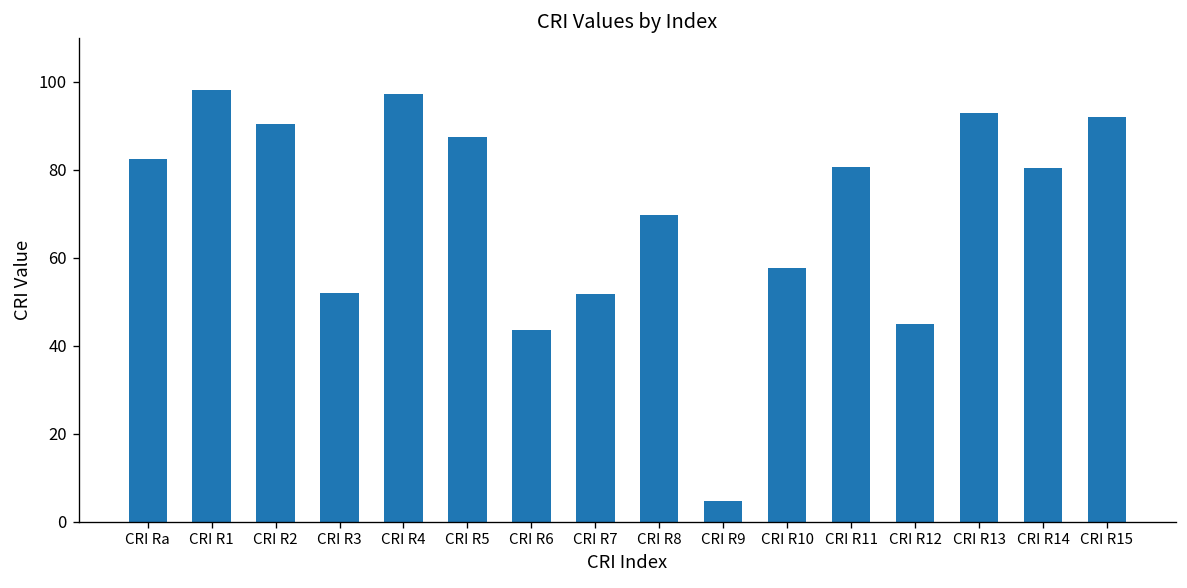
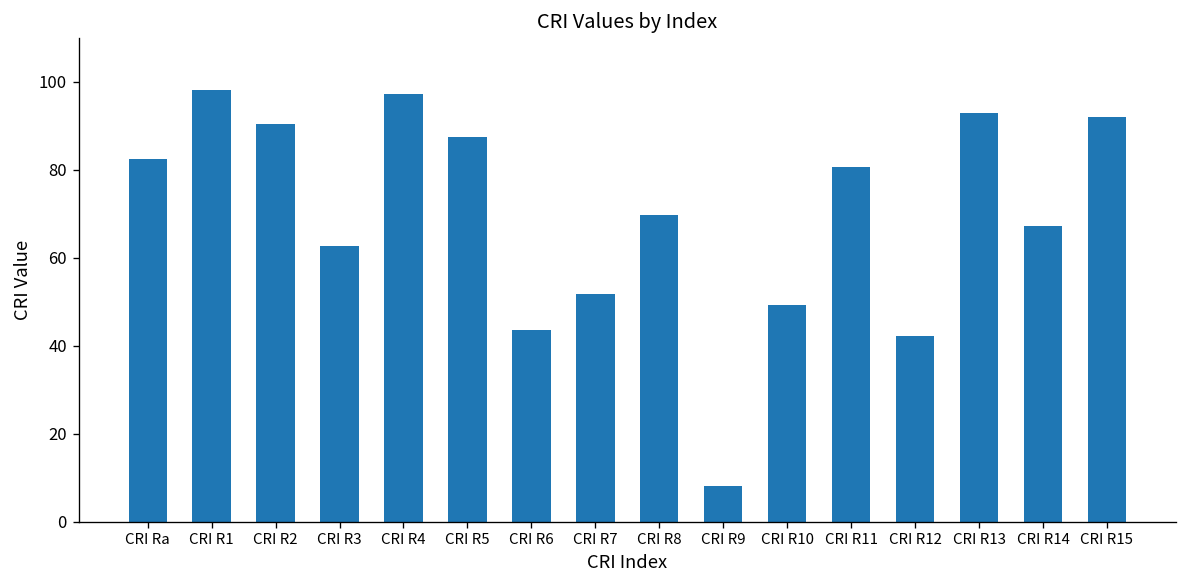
CRI R3: 52 -> 63
CRI R9: 5 -> 8
CRI R10: 58 -> 49
CRI R12: 45 -> 42
CRI R14: 80 -> 67
